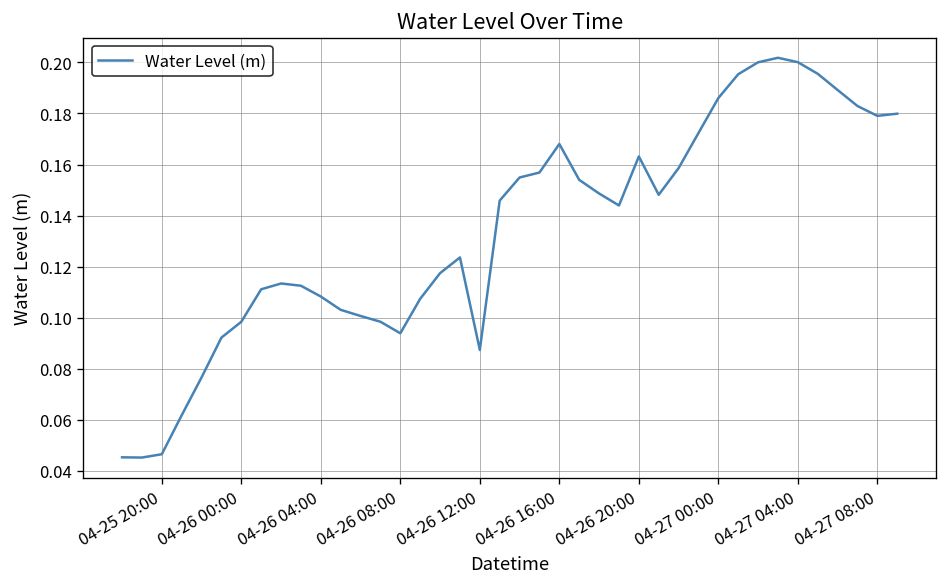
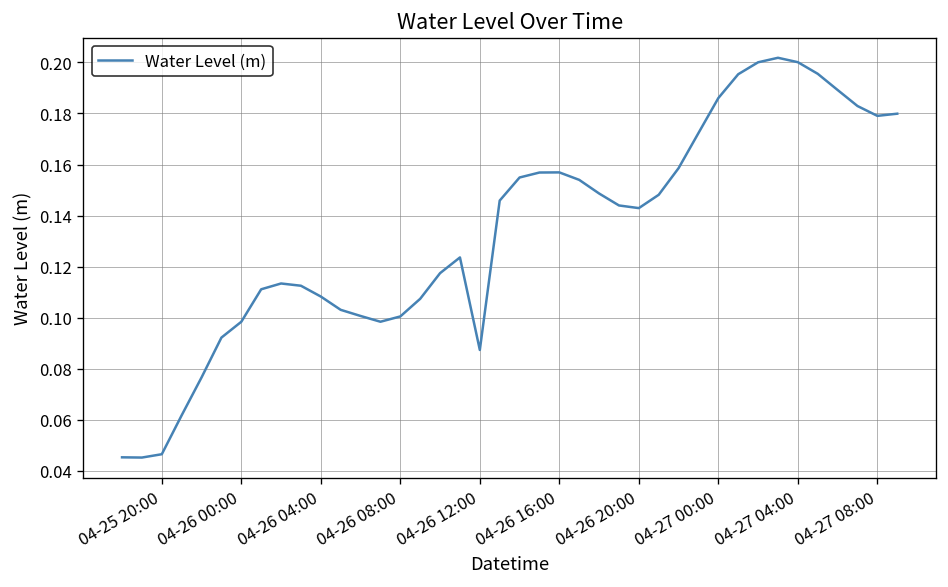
04-26 08:00: 0.094 -> 0.100
04-26 16:00: 0.168 -> 0.157
04-26 20:00: 0.163 -> 0.143
